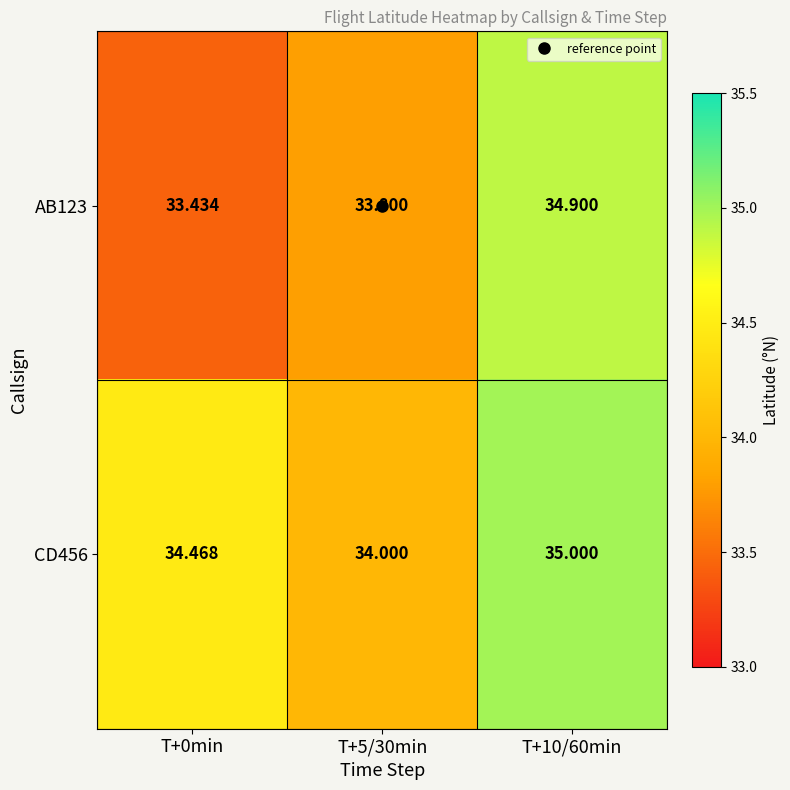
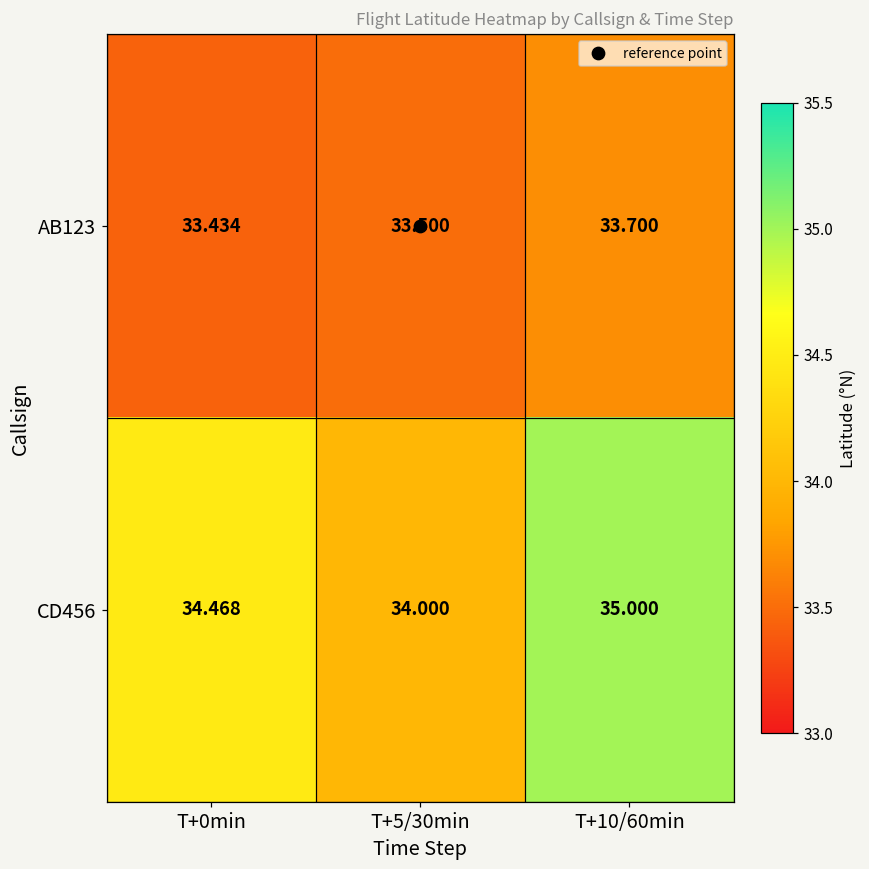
AB123, T+5/30min: 33.800 -> 33.500
AB123, T+10/60min: 34.900 -> 33.700
